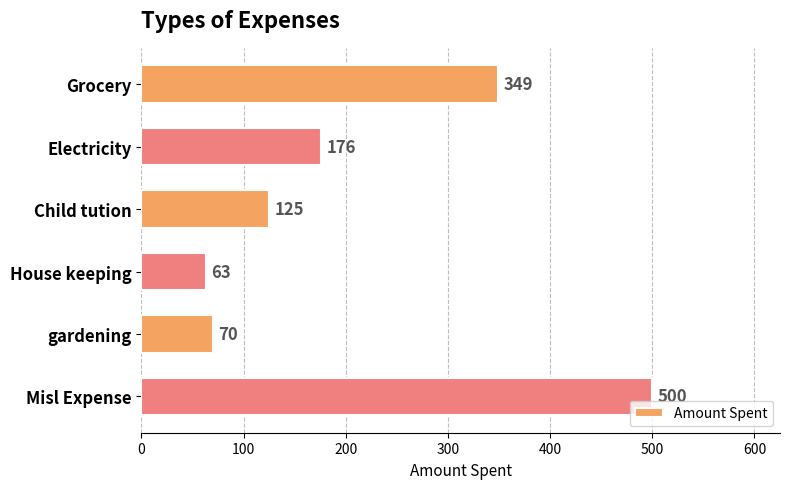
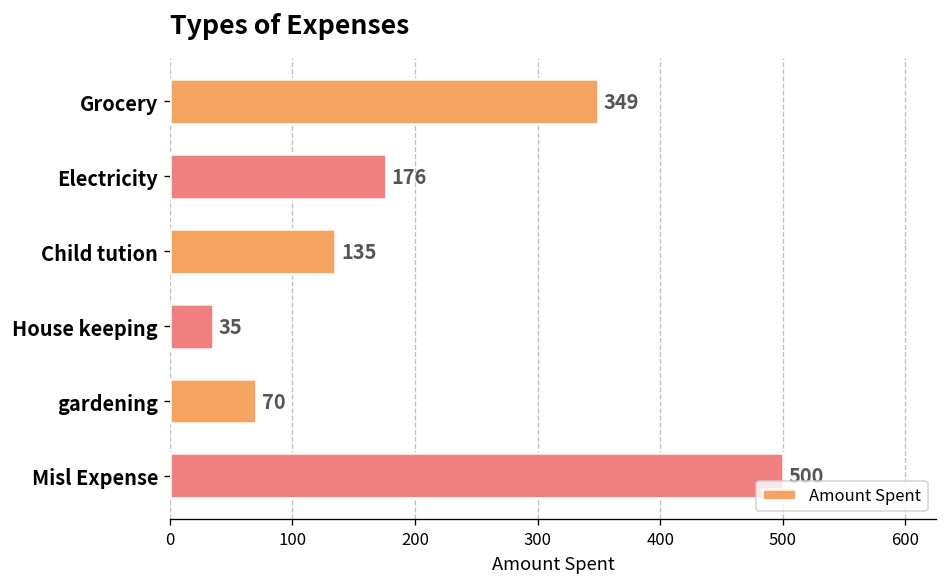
Child tution: 125 -> 135
House keeping: 63 -> 35
